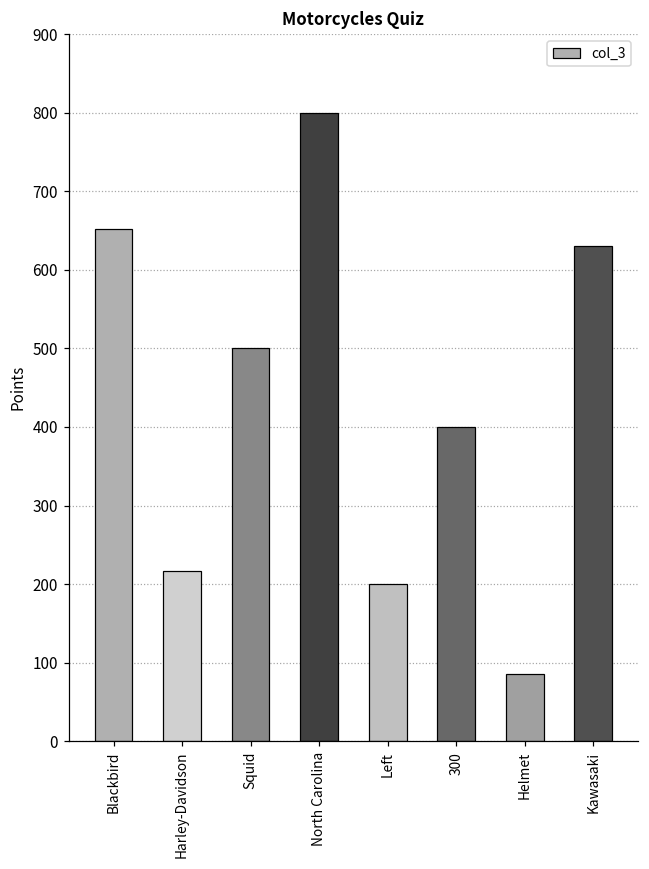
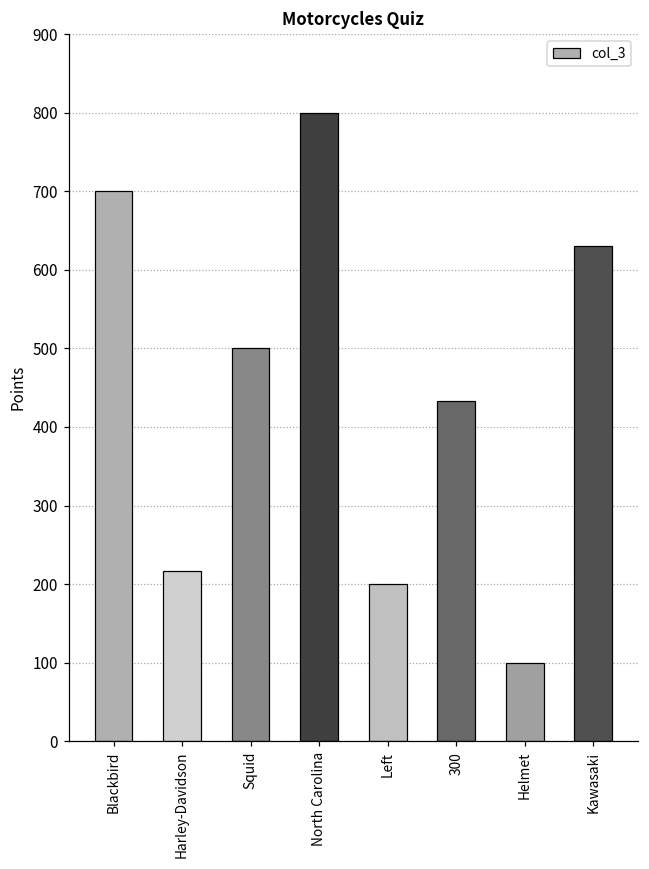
Blackbird: 650 -> 700
300: 400 -> 430
Helmet: 90 -> 100
